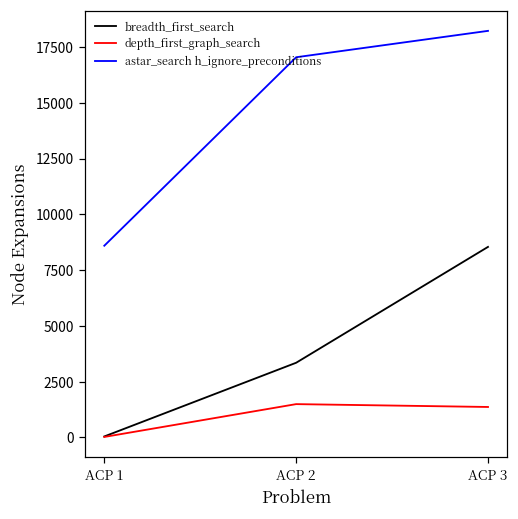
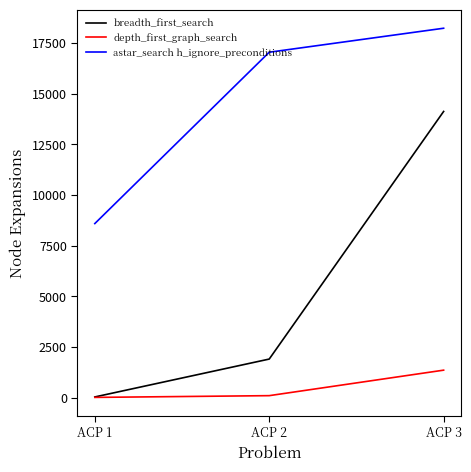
breadth_first_search, ACP 2: 3300 -> 1900
depth_first_graph_search, ACP 2: 1500 -> 100
breadth_first_search, ACP 3: 8500 -> 14100
